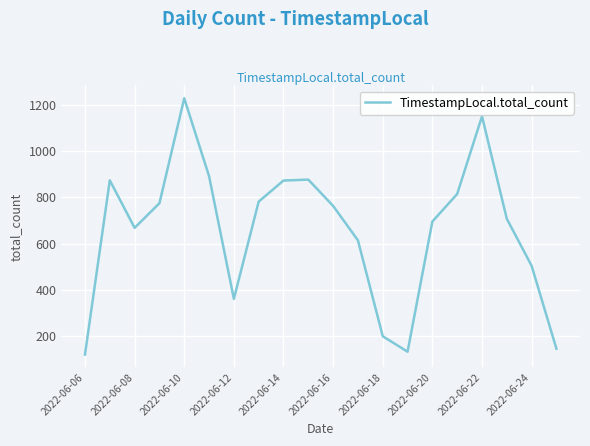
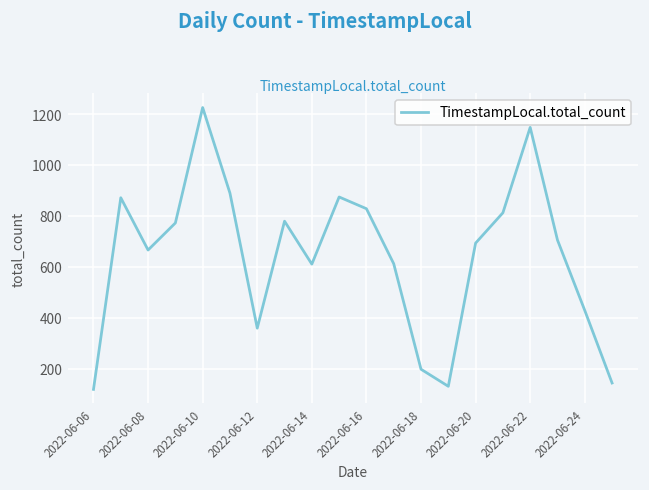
2022-06-14: 870 -> 610
2022-06-16: 760 -> 830
2022-06-24: 500 -> 430
